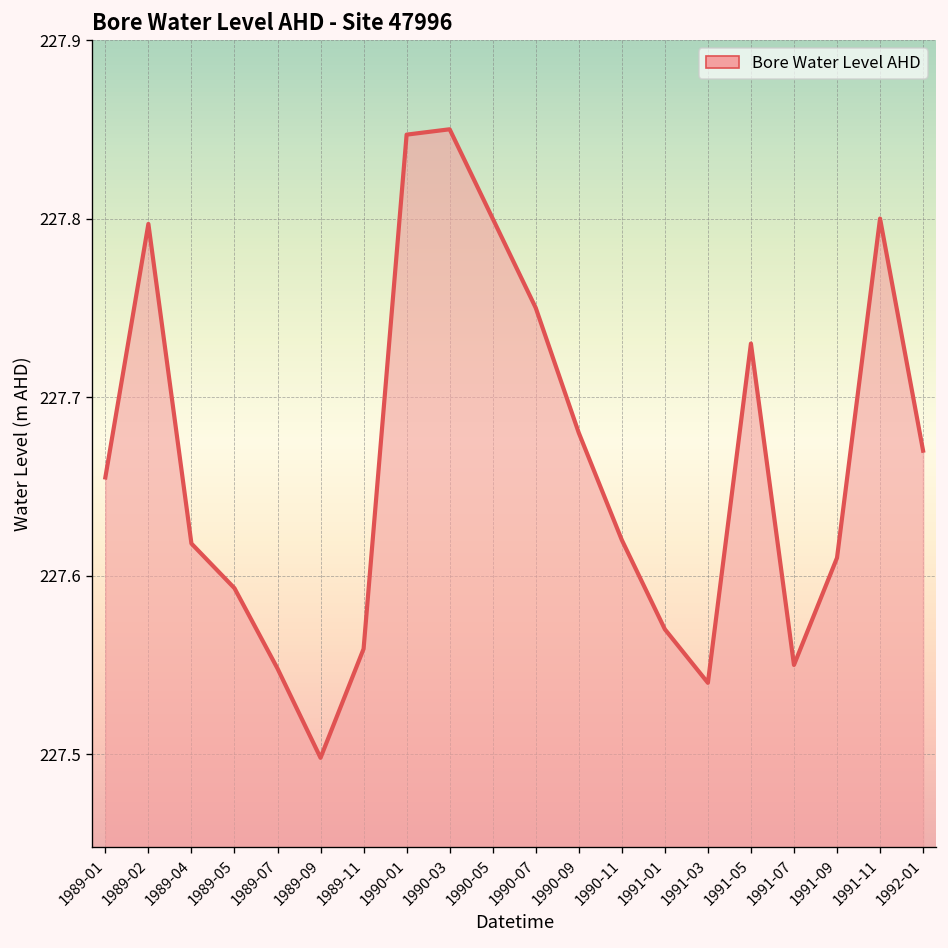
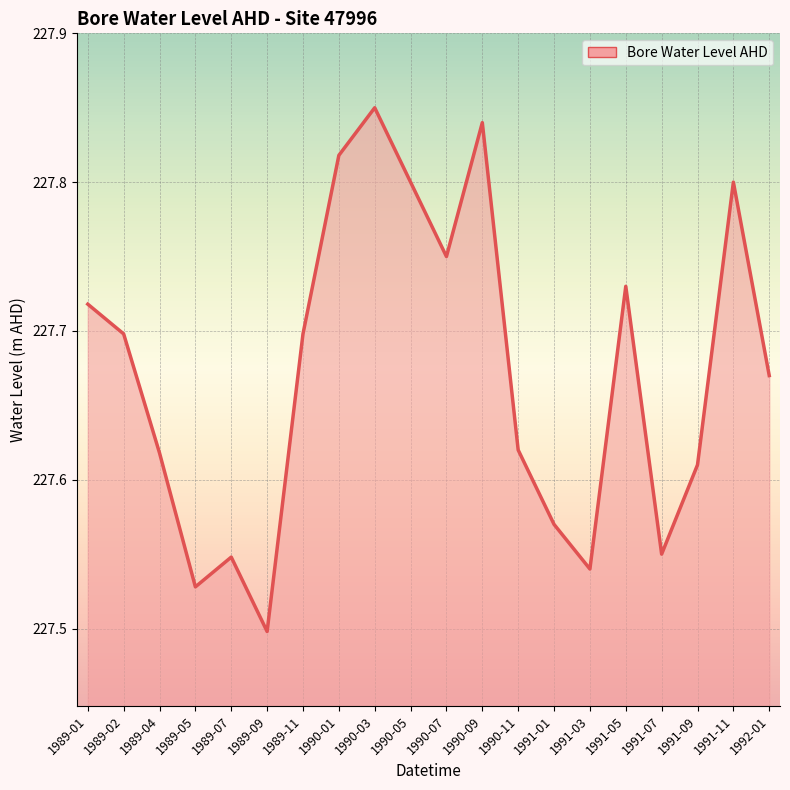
1989-01: 227.655 -> 227.718
1989-02: 227.797 -> 227.698
1989-05: 227.593 -> 227.528
1989-11: 227.559 -> 227.698
1990-01: 227.847 -> 227.818
1990-09: 227.68 -> 227.84
